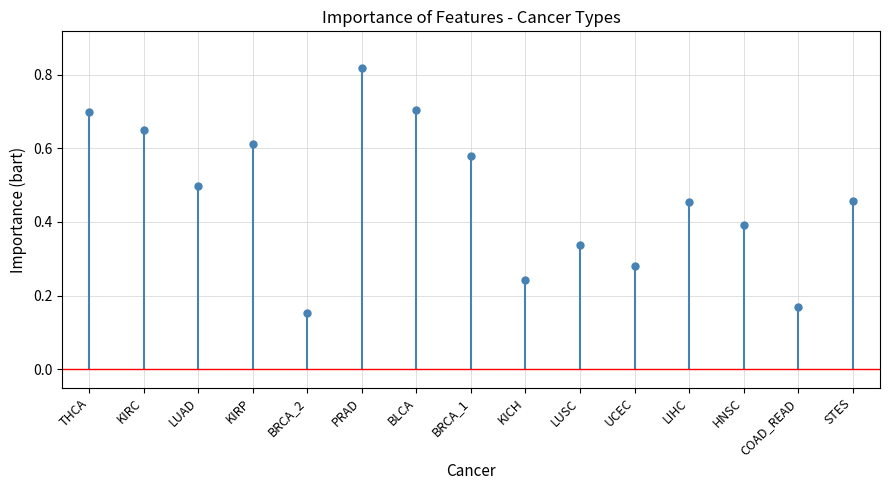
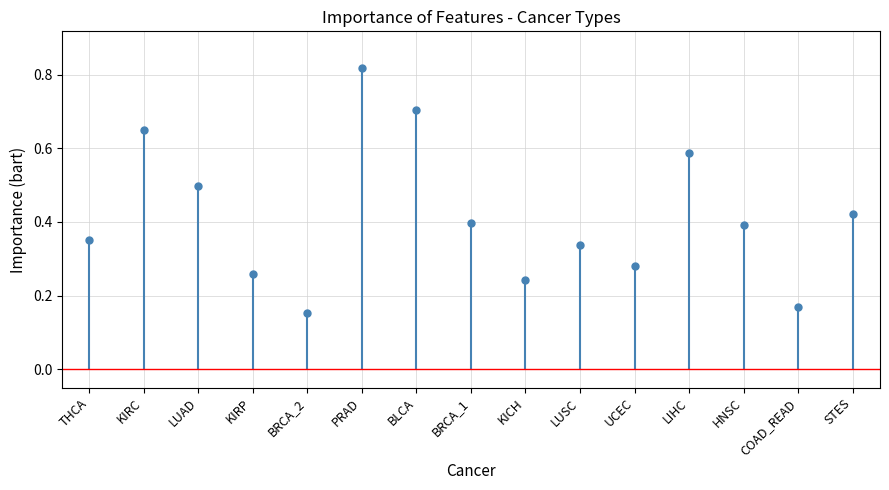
THCA: 0.70 -> 0.35
KIRP: 0.61 -> 0.26
BRCA_1: 0.58 -> 0.40
LIHC: 0.45 -> 0.59
STES: 0.46 -> 0.42
